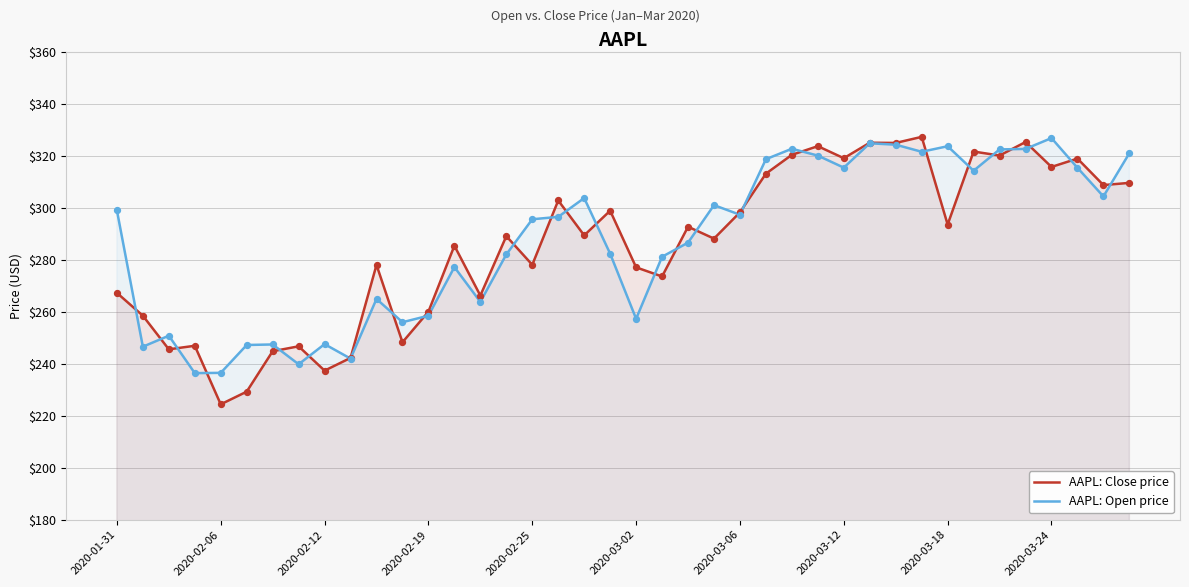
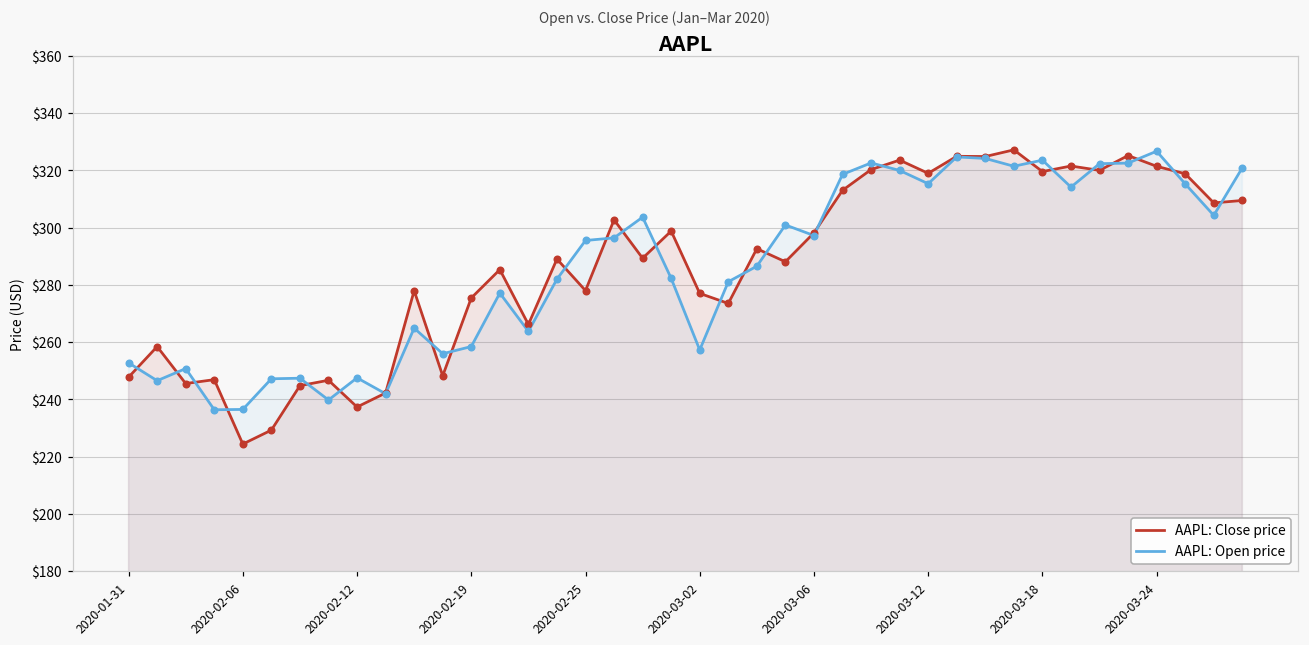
AAPL: Close price, 2020-01-31: $267 -> $248
AAPL: Open price, 2020-01-31: $299 -> $253
AAPL: Close price, 2020-02-19: $260 -> $275
AAPL: Close price, 2020-03-18: $293 -> $320
AAPL: Close price, 2020-03-24: $316 -> $321
